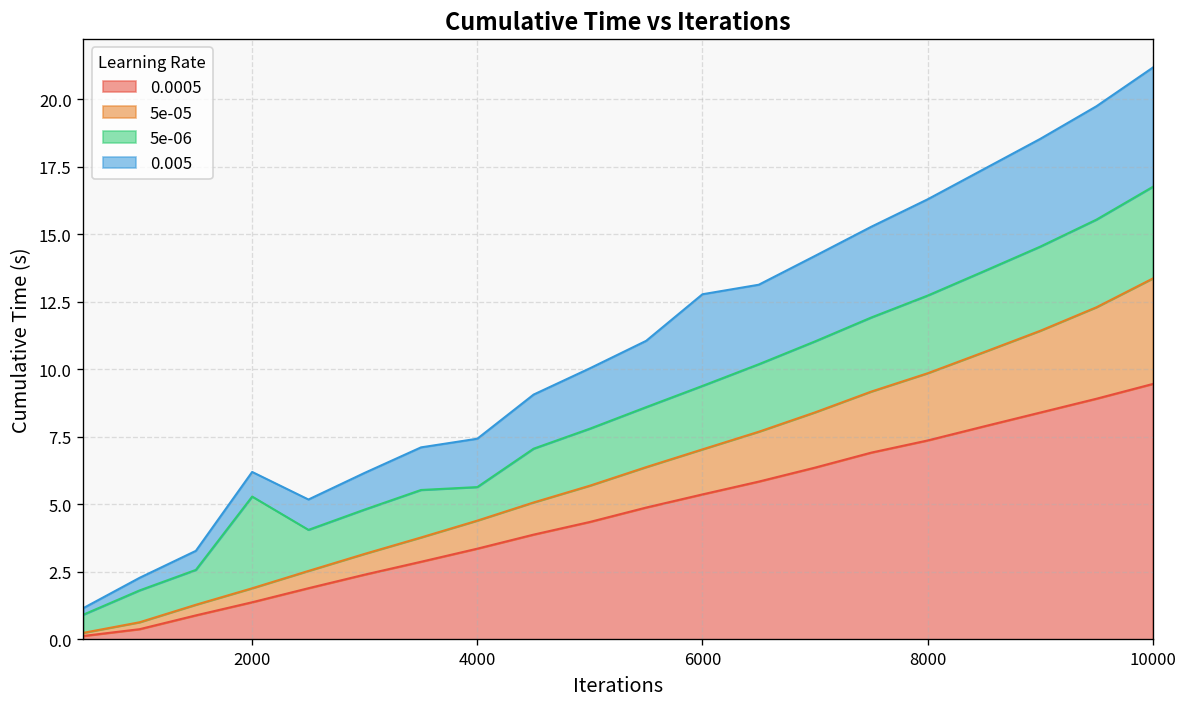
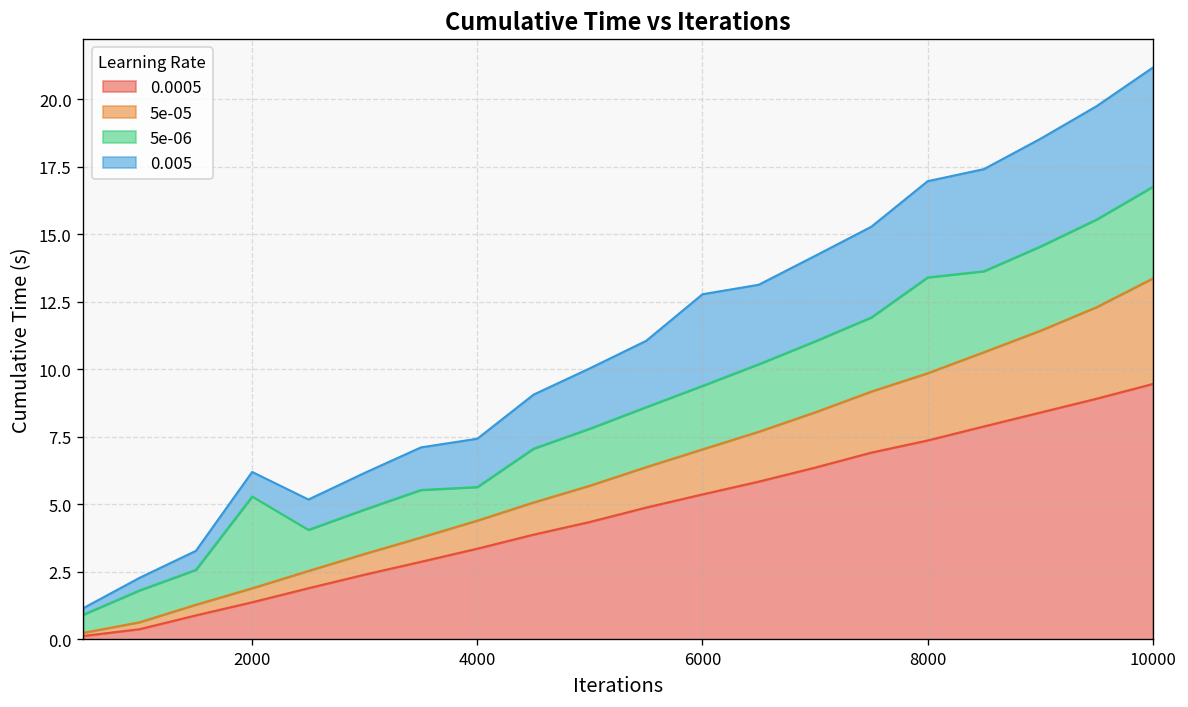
5e-06, 8000: 2.9 -> 3.5
